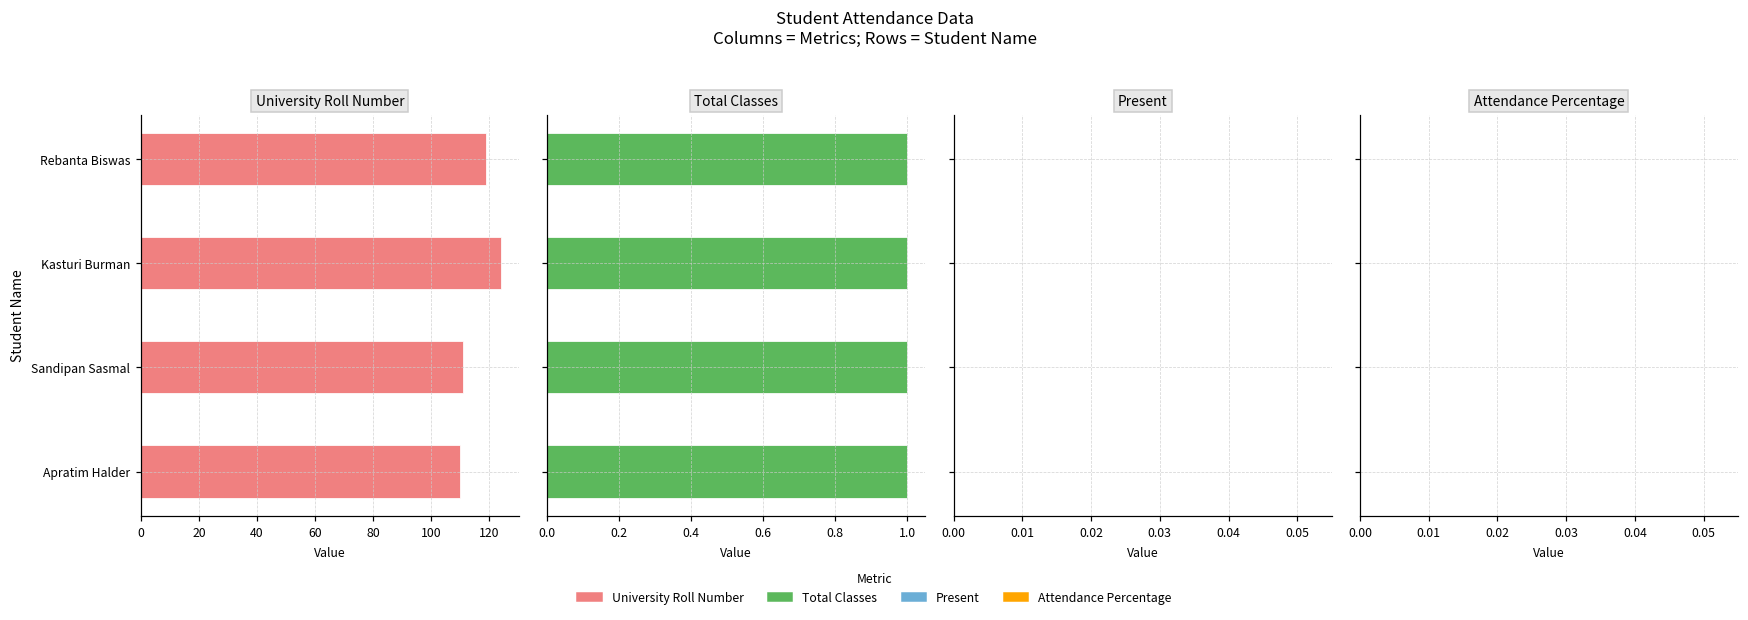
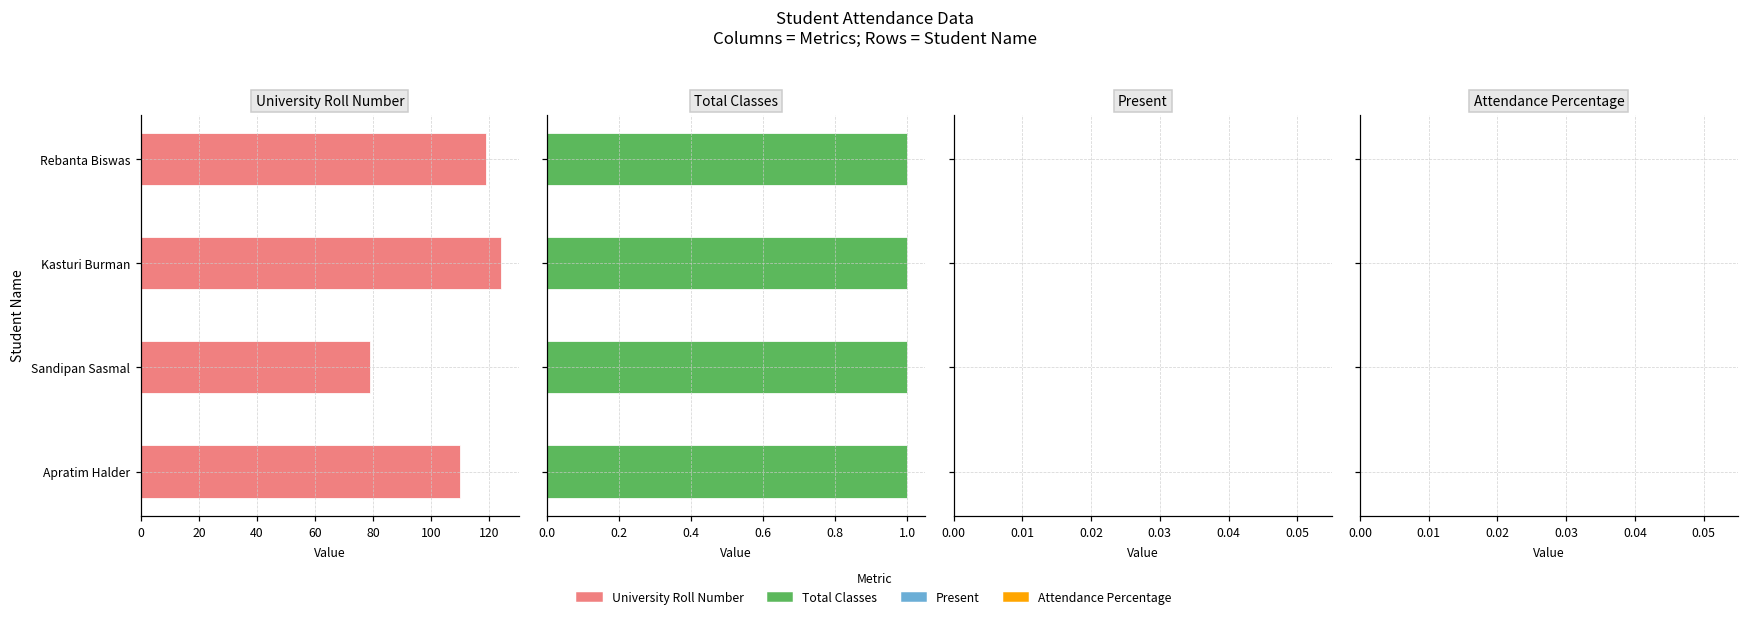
University Roll Number, Sandipan Sasmal: 111 -> 79
